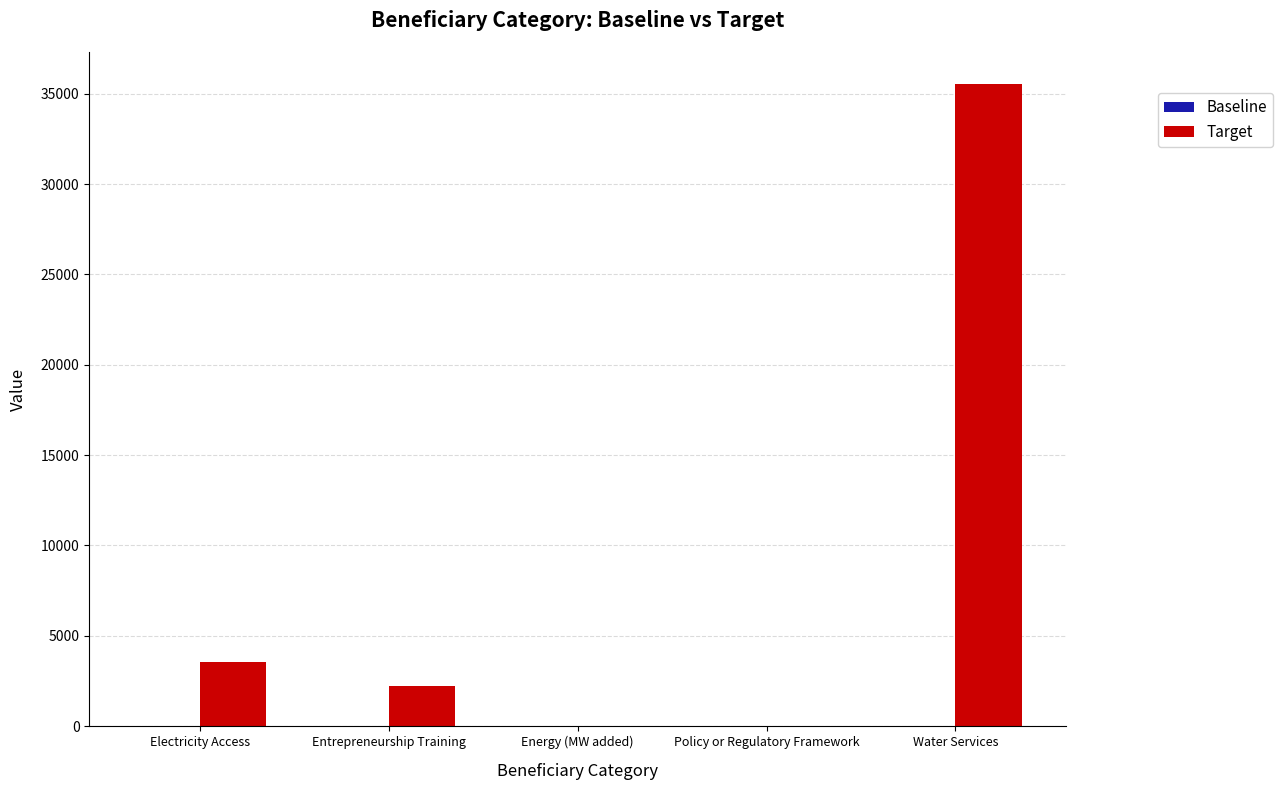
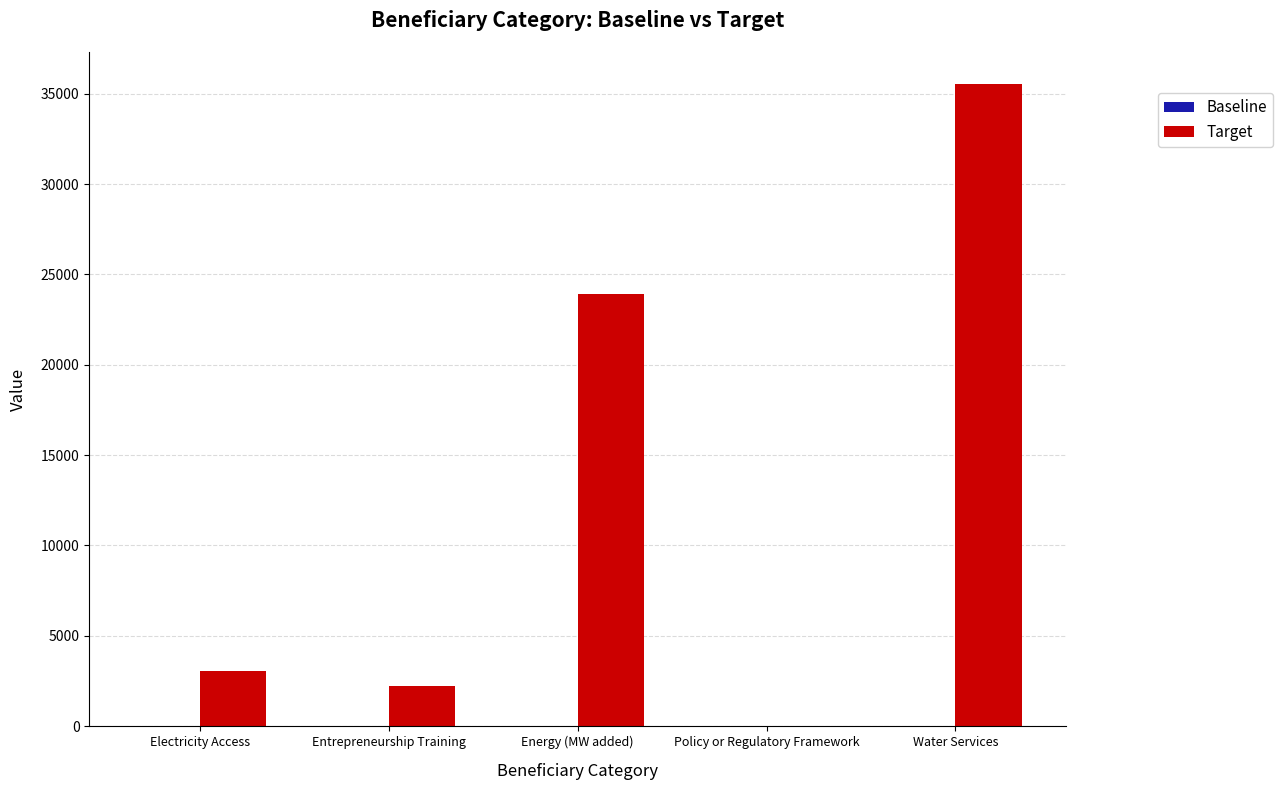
Target, Electricity Access: 3500 -> 3000
Target, Energy (MW added): 0 -> 23900
